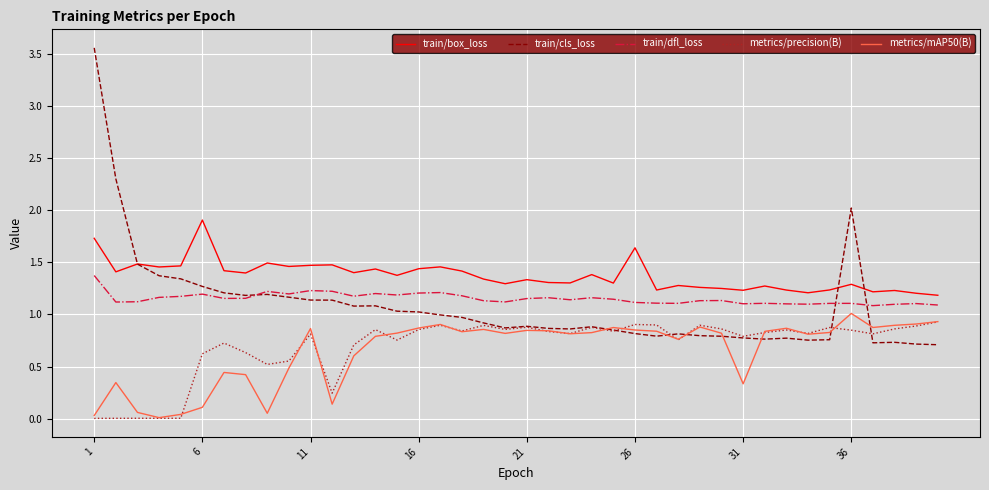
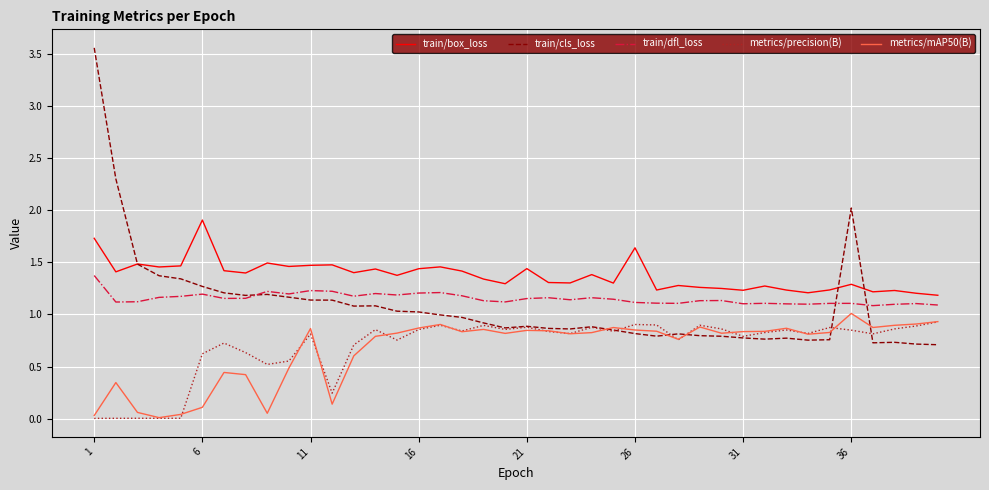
train/box_loss, 21: 1.33 -> 1.44
metrics/mAP50(B), 31: 0.33 -> 0.84
